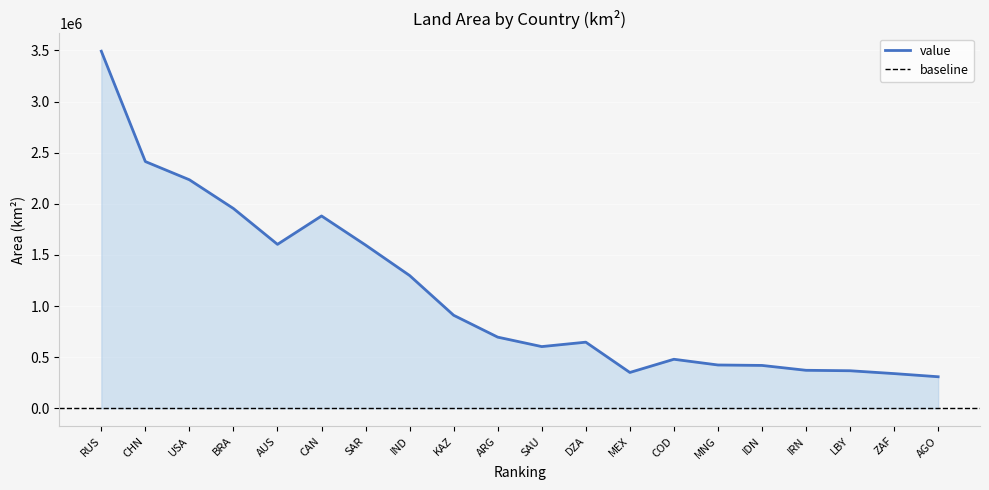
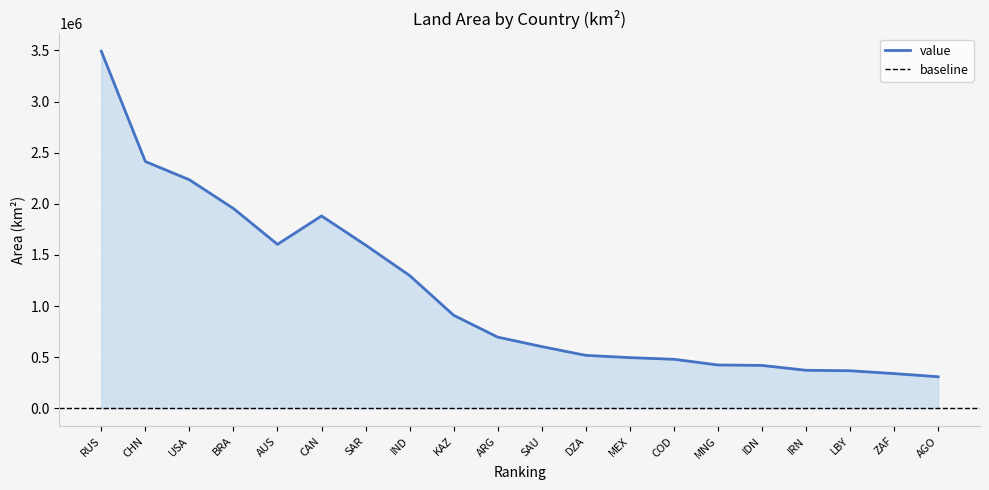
DZA: 650000 -> 520000
MEX: 350000 -> 500000
